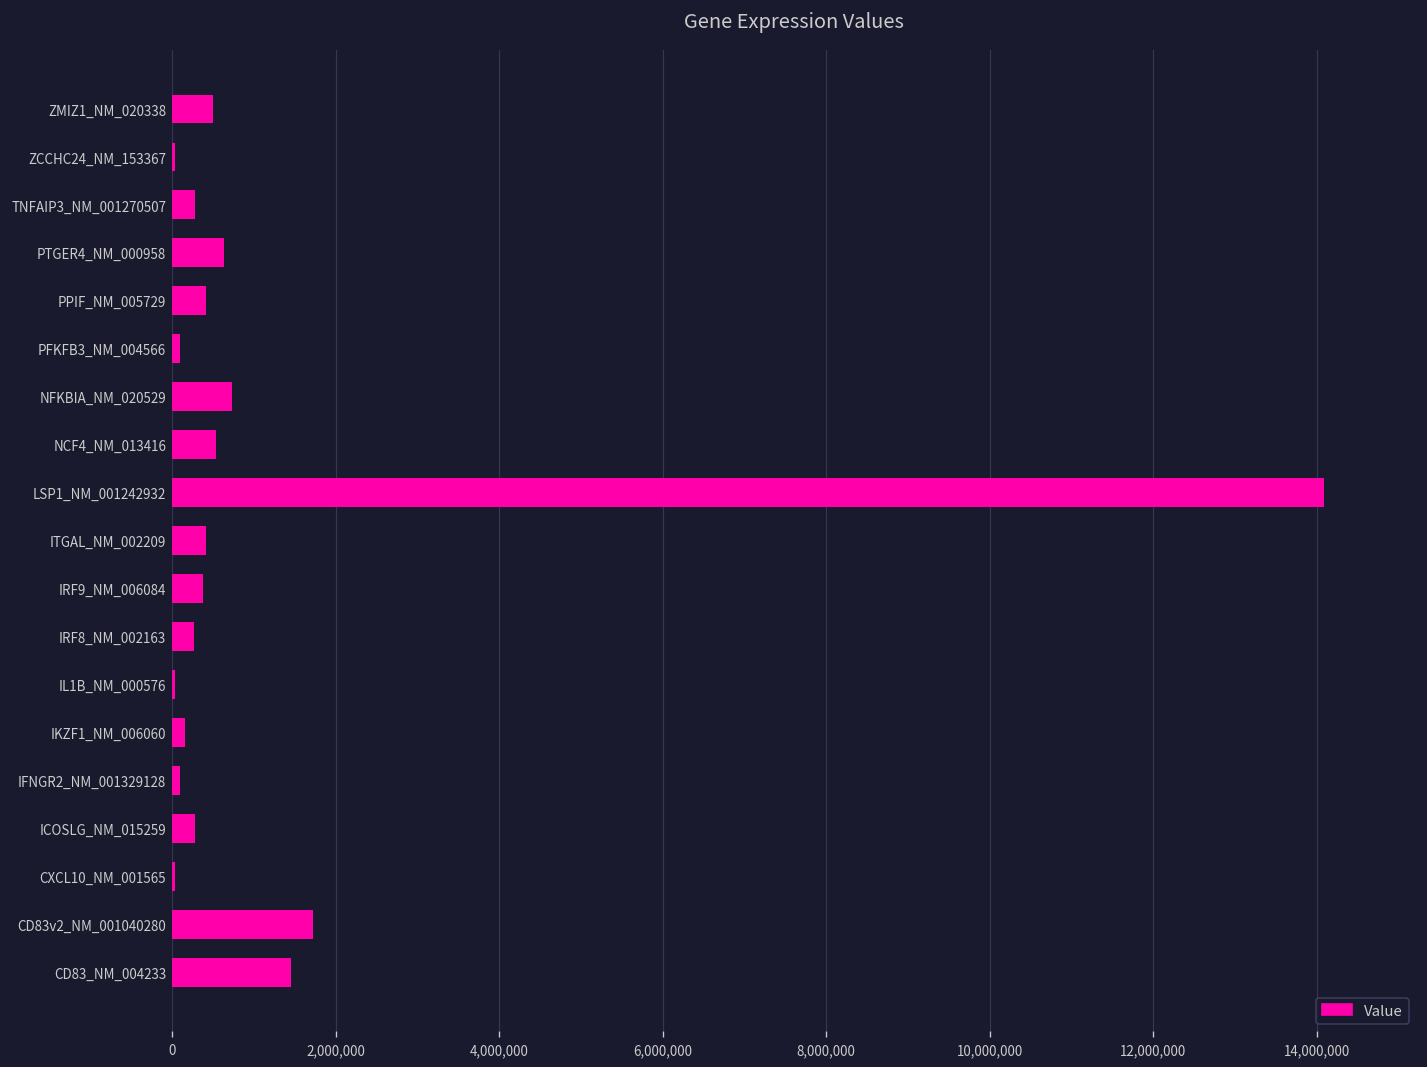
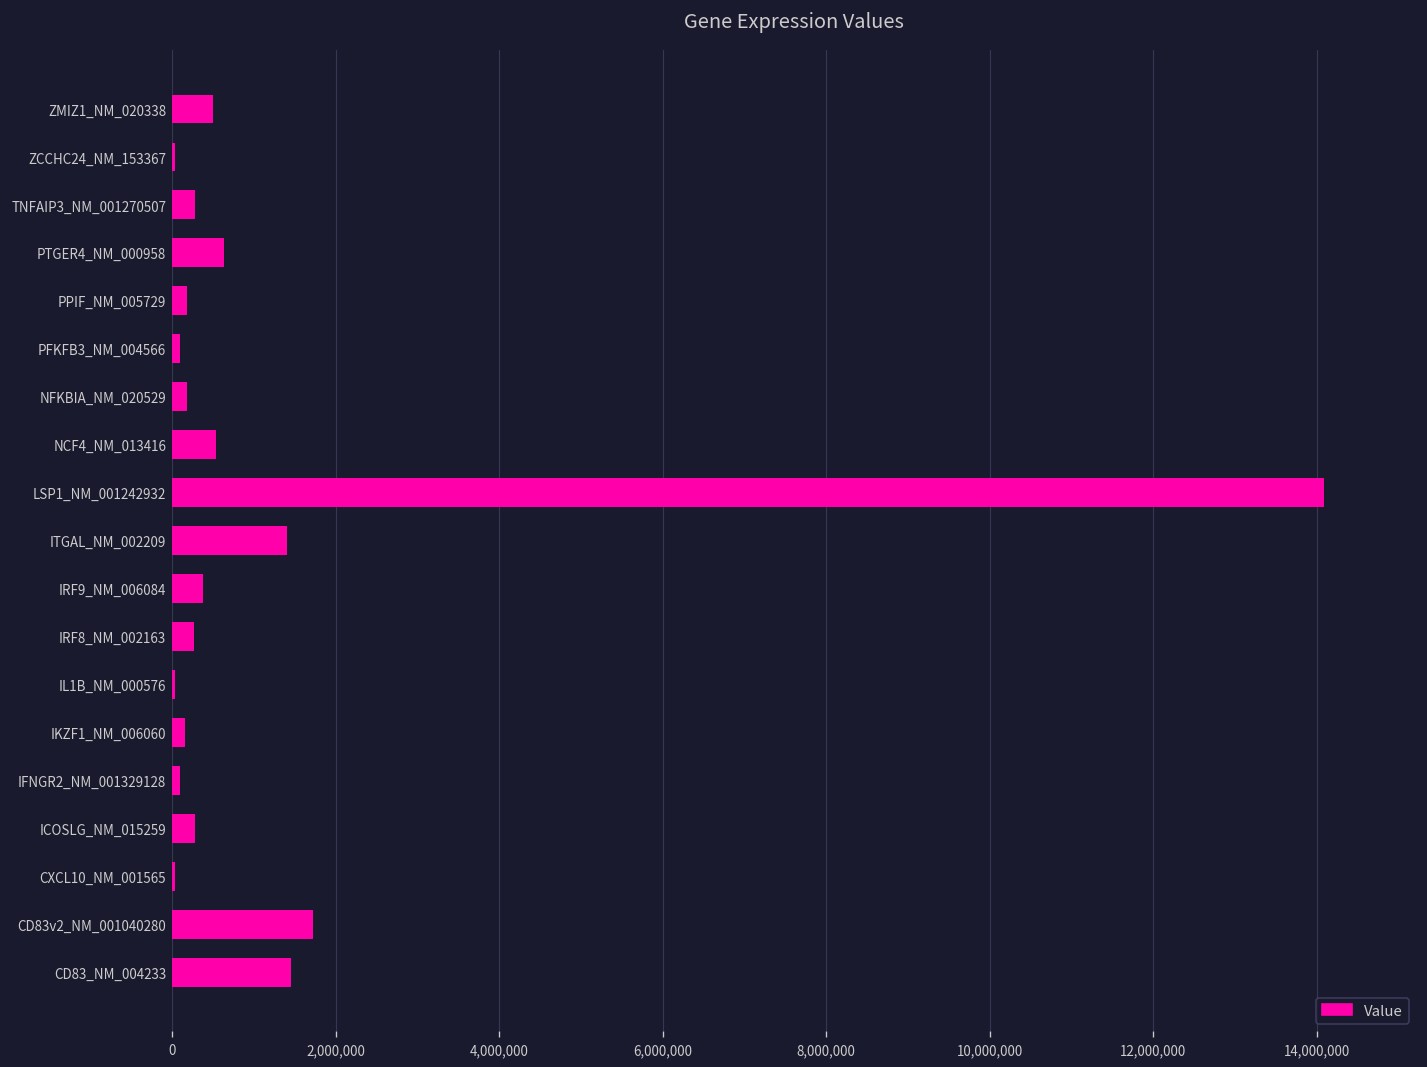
PPIF_NM_005729: 400,000 -> 200,000
NFKBIA_NM_020529: 700,000 -> 200,000
ITGAL_NM_002209: 400,000 -> 1,400,000
